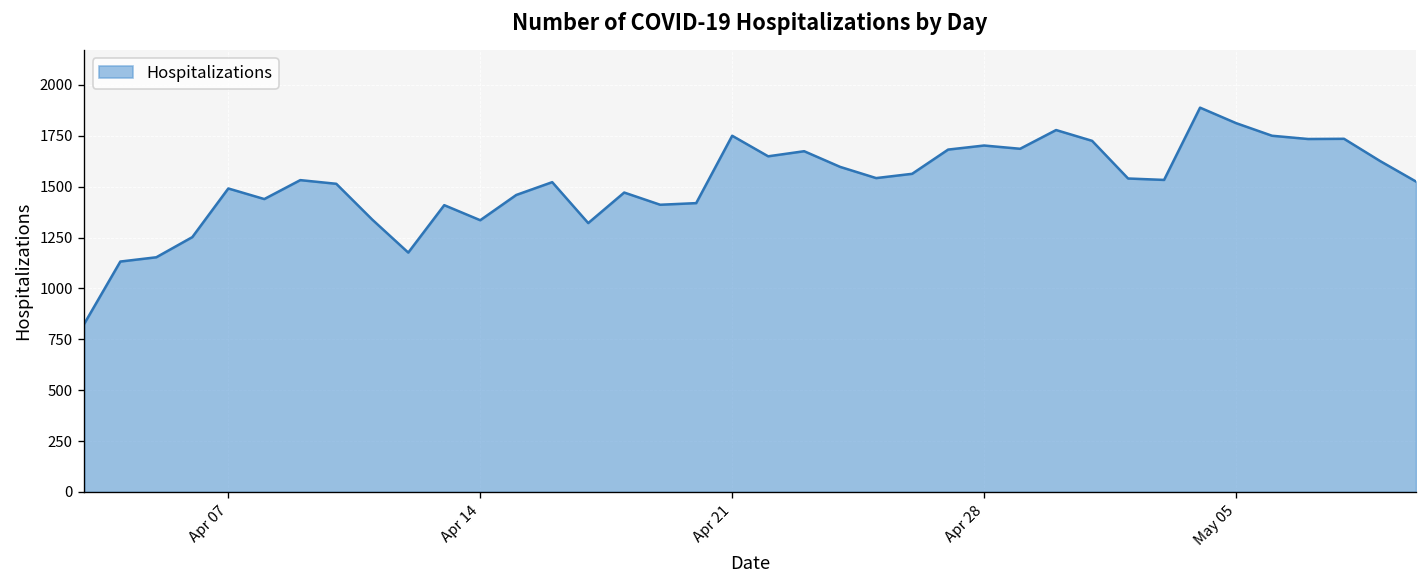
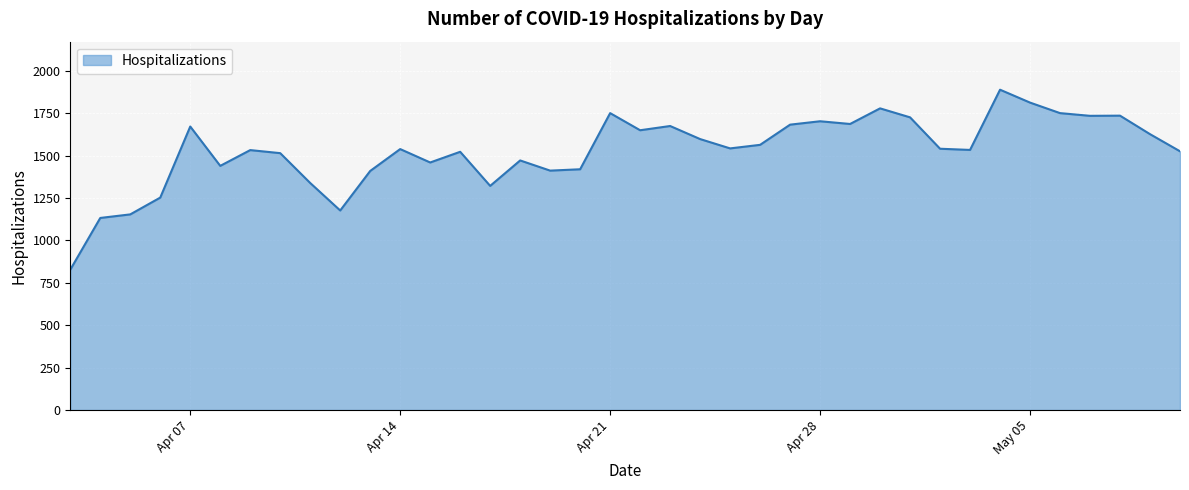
Apr 07: 1490 -> 1670
Apr 14: 1340 -> 1540
